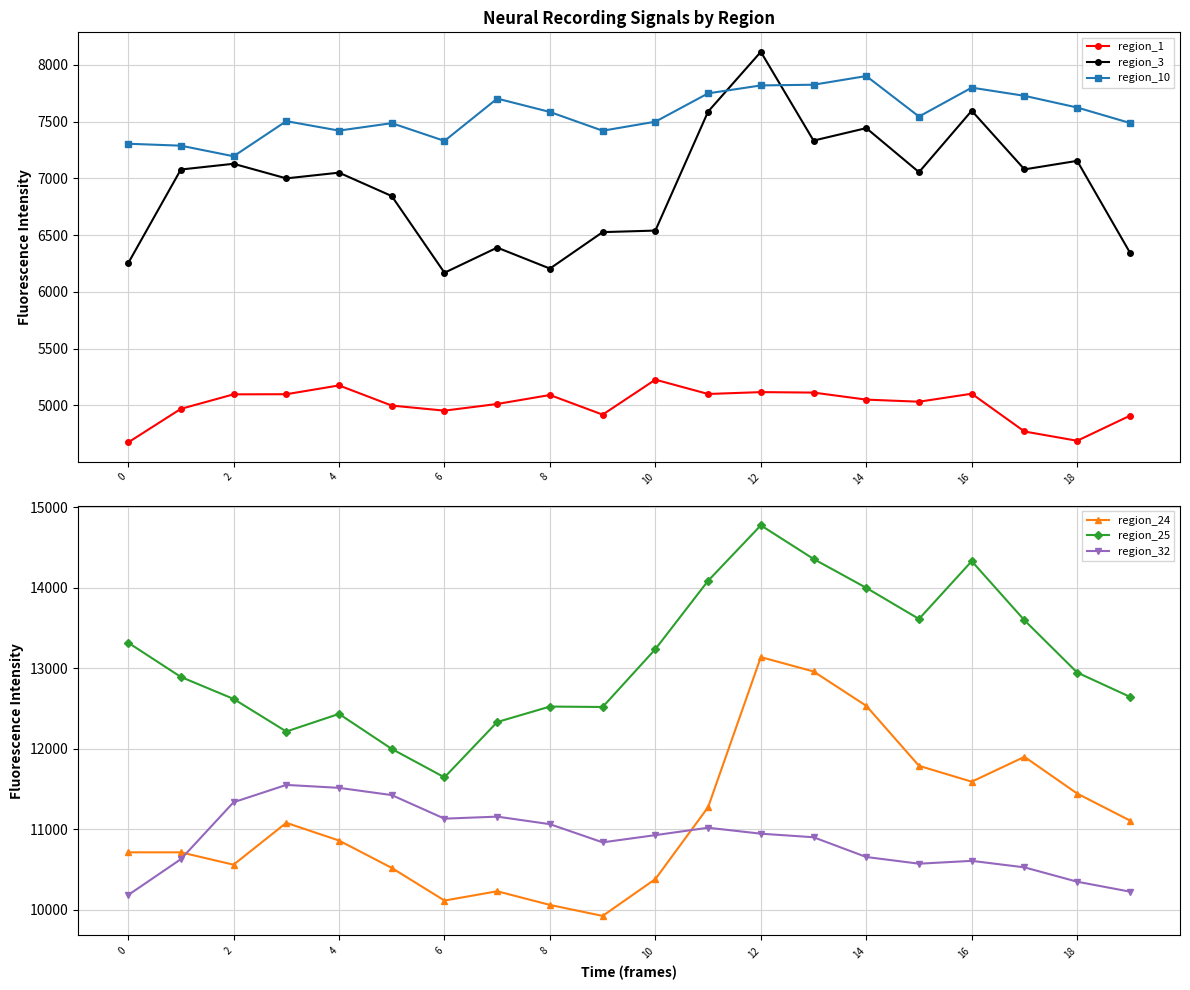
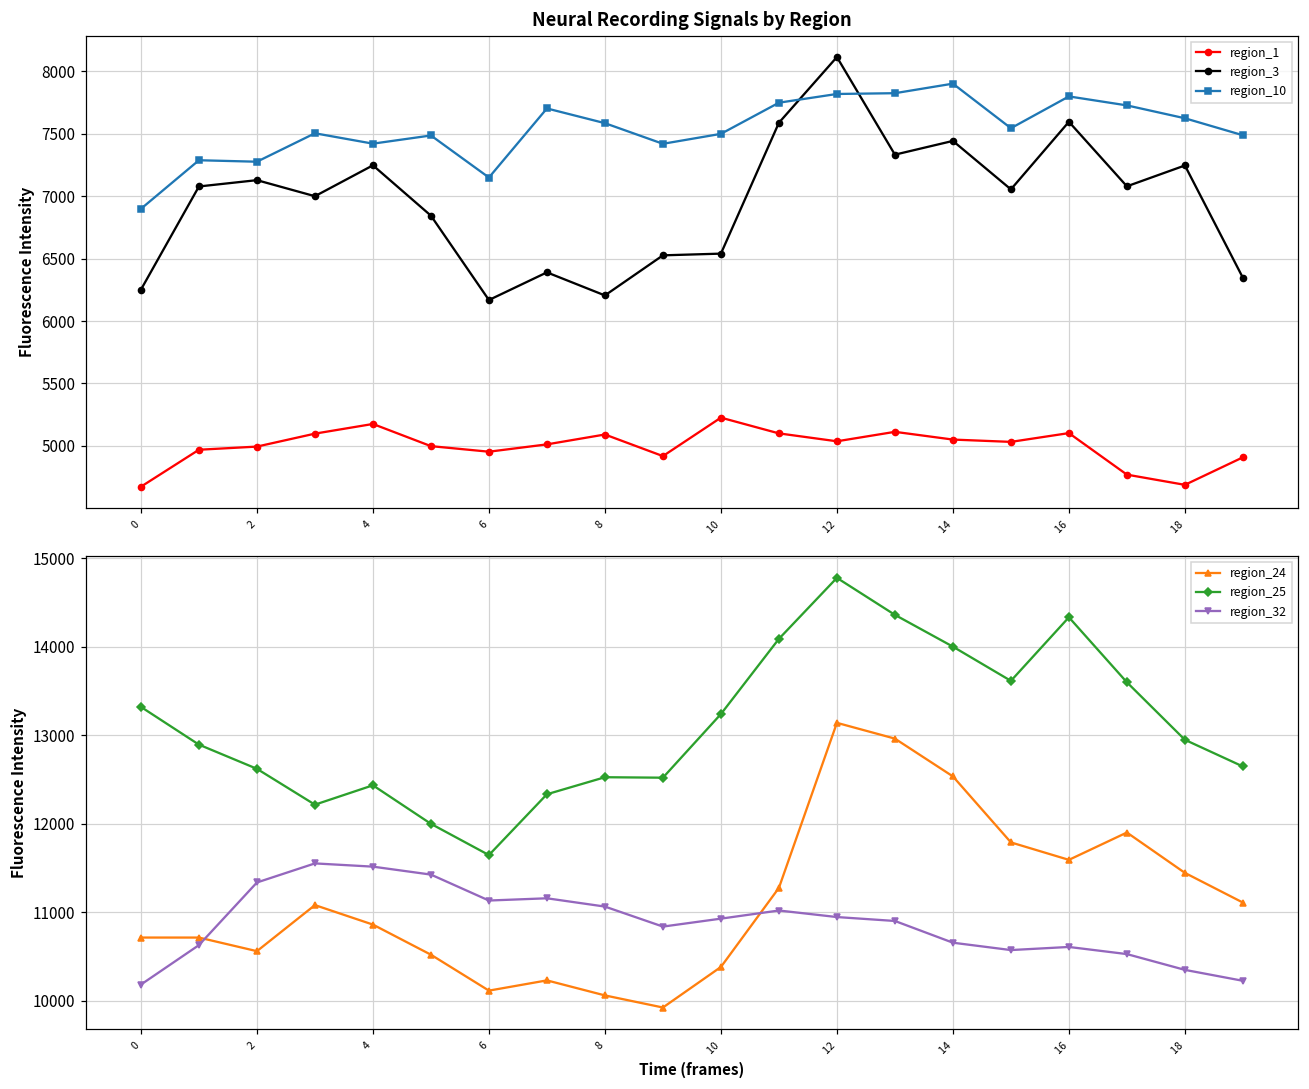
Neural Recording Signals by Region, region_10, 0: 7310 -> 6900
Neural Recording Signals by Region, region_1, 2: 5100 -> 4990
Neural Recording Signals by Region, region_10, 2: 7200 -> 7280
Neural Recording Signals by Region, region_3, 4: 7050 -> 7250
Neural Recording Signals by Region, region_10, 6: 7330 -> 7150
Neural Recording Signals by Region, region_1, 12: 5120 -> 5040
Neural Recording Signals by Region, region_3, 18: 7150 -> 7250
